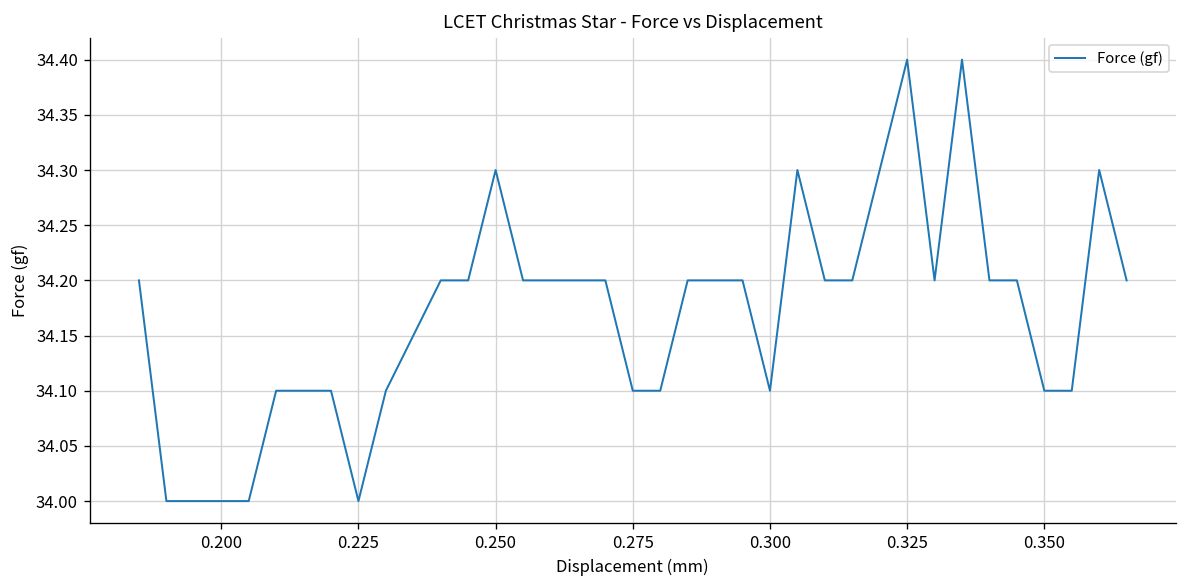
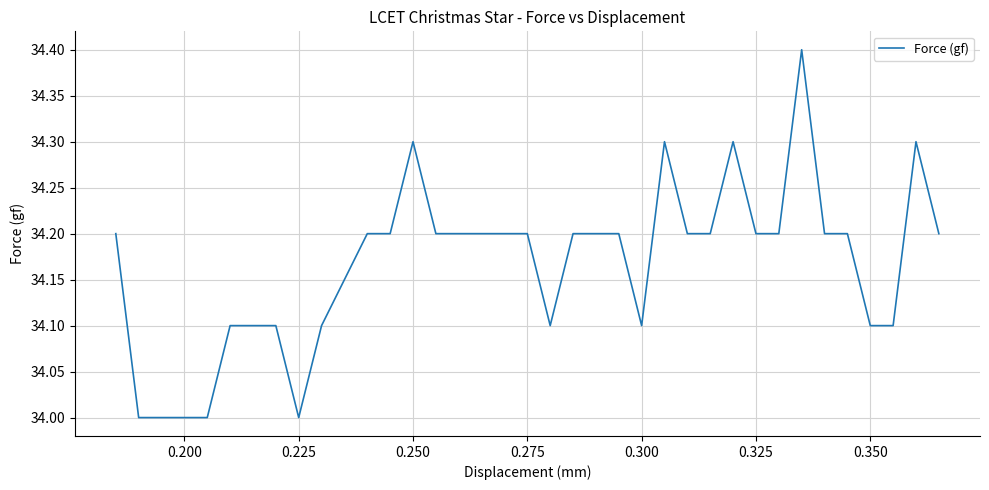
0.275: 34.1 -> 34.2
0.325: 34.4 -> 34.2
